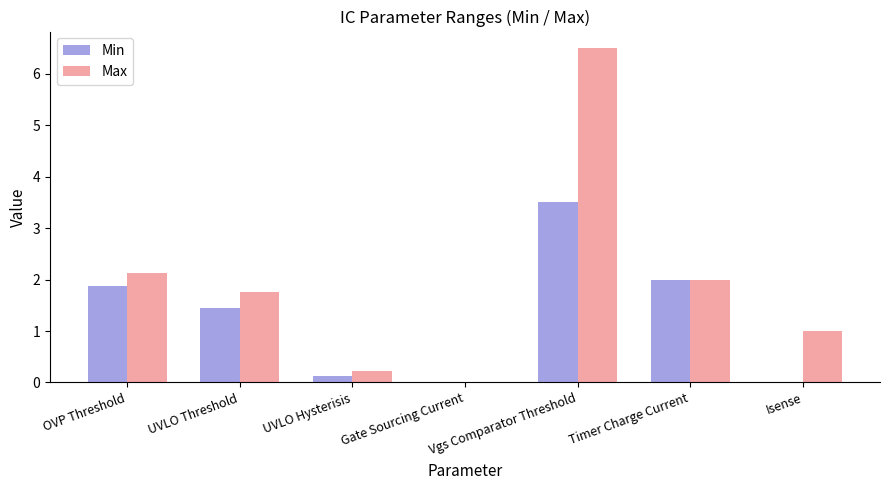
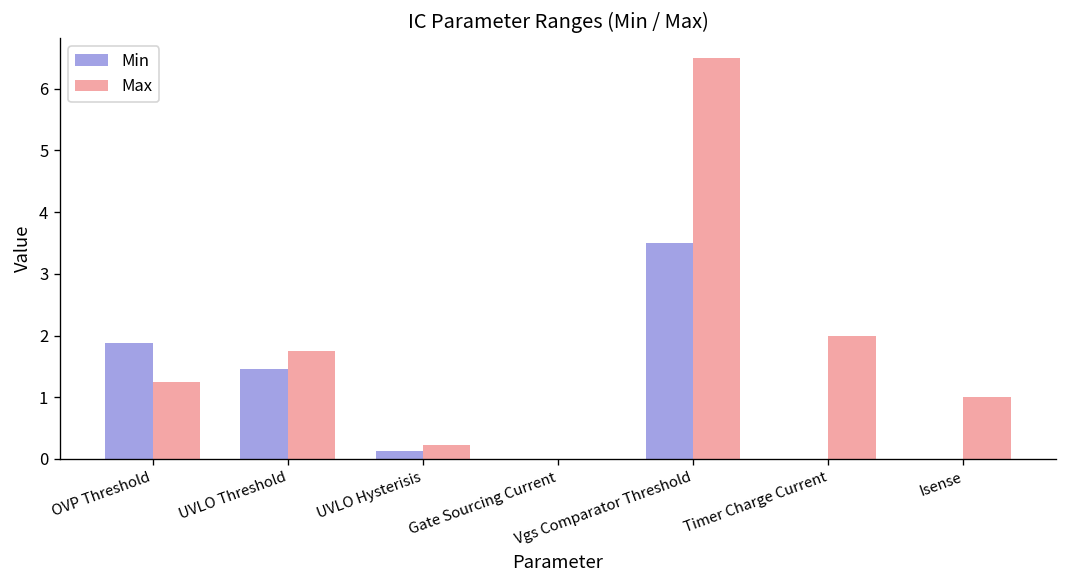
Max, OVP Threshold: 2.1 -> 1.2
Min, Timer Charge Current: 2 -> 0
